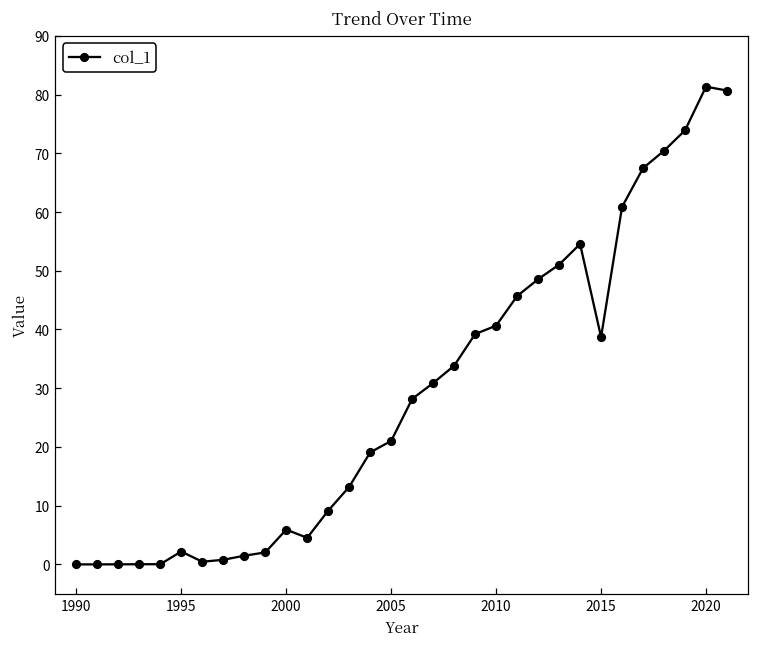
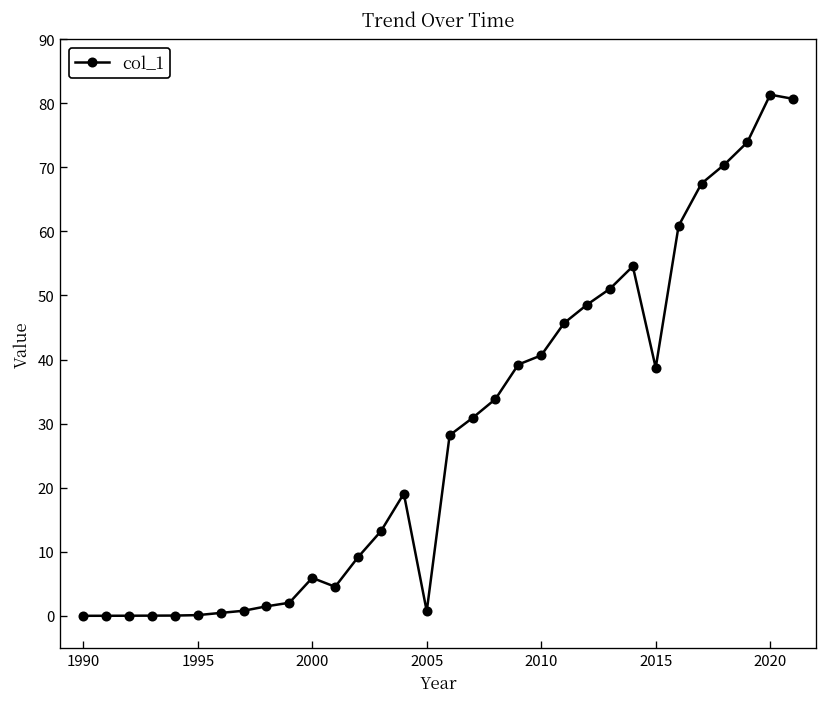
1995: 2 -> 0
2005: 21 -> 1
